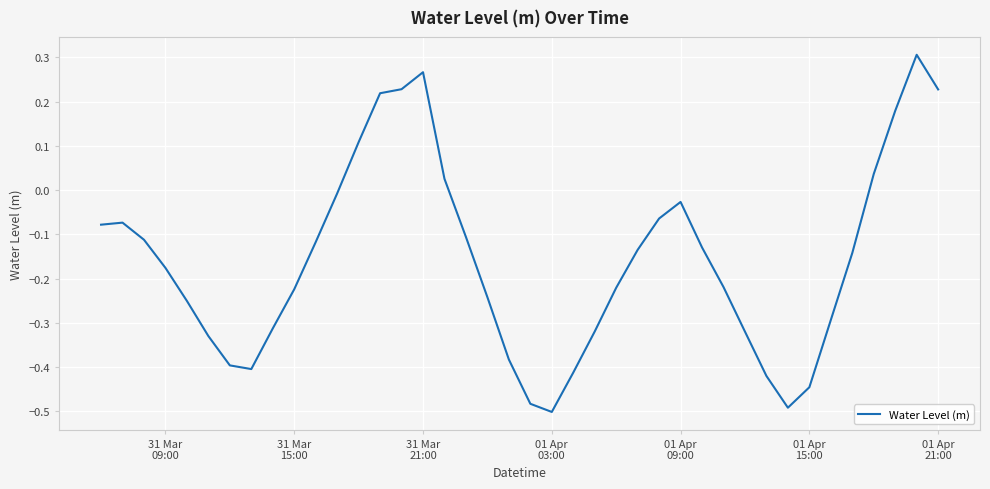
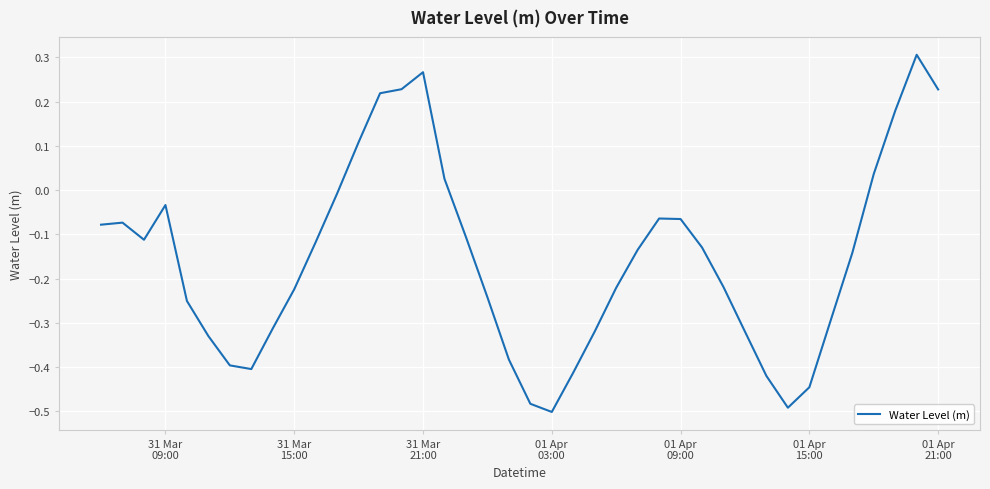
31 Mar 09:00: -0.18 -> -0.03
01 Apr 09:00: -0.03 -> -0.07
